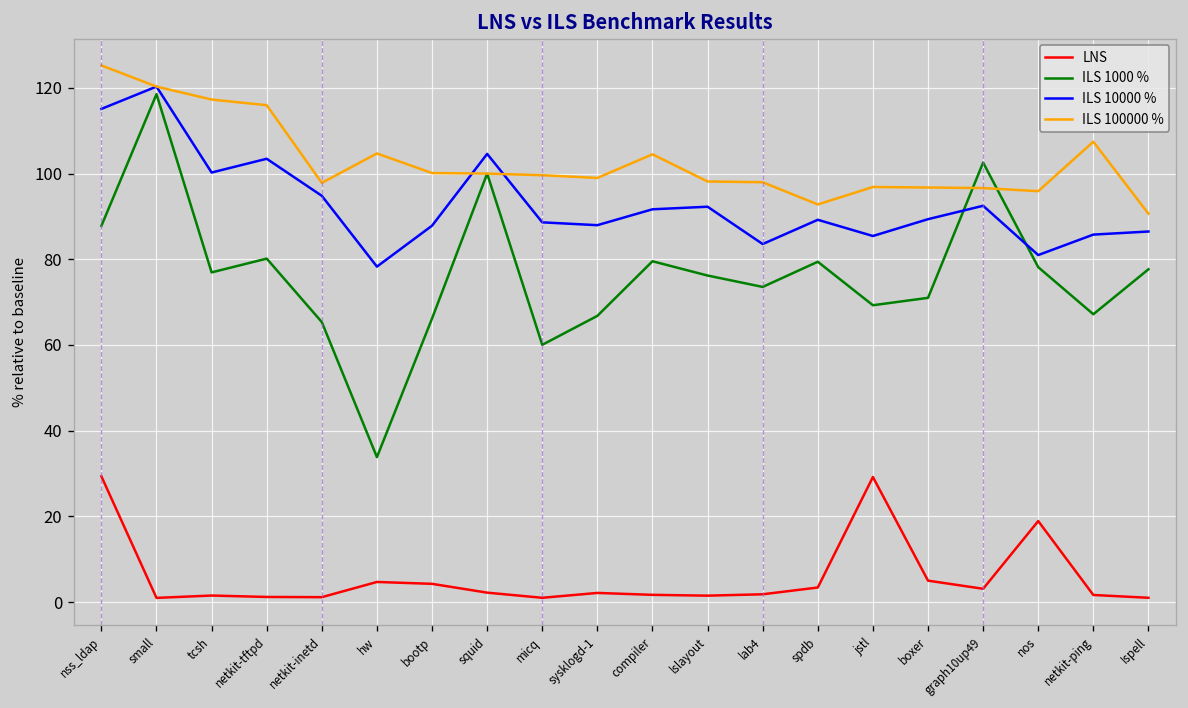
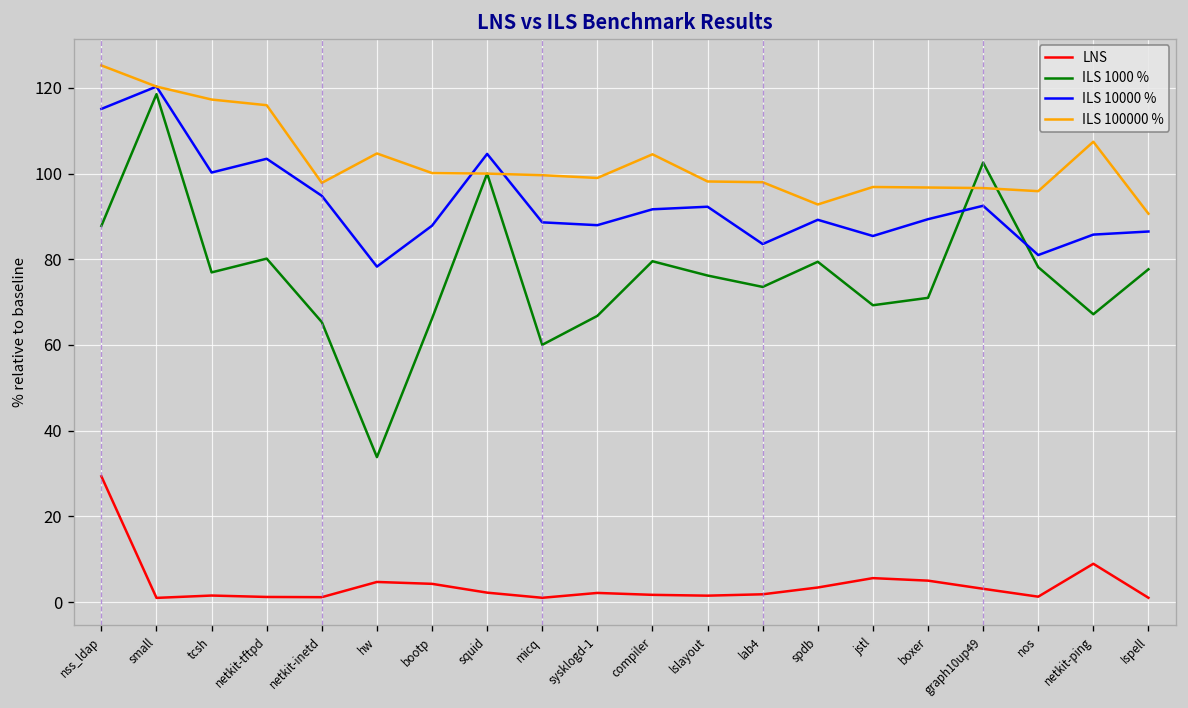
LNS, jstl: 29 -> 6
LNS, nos: 19 -> 1
LNS, netkit-ping: 2 -> 9
